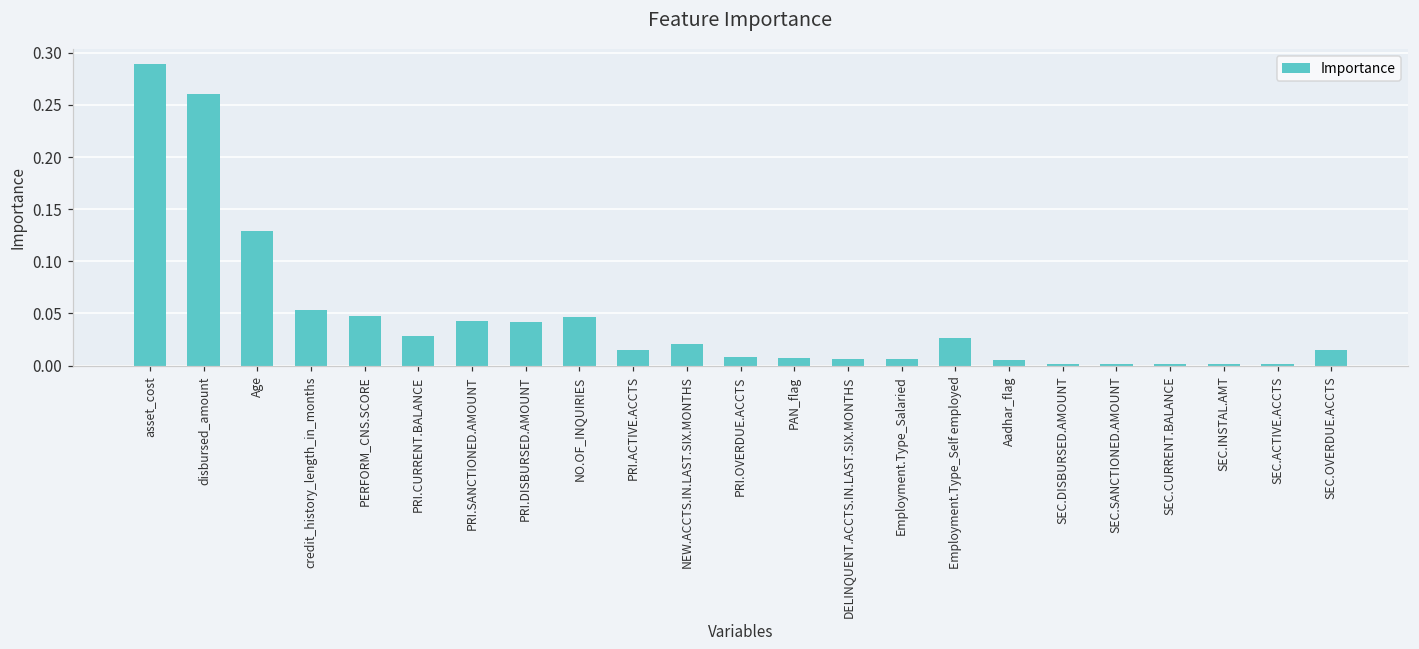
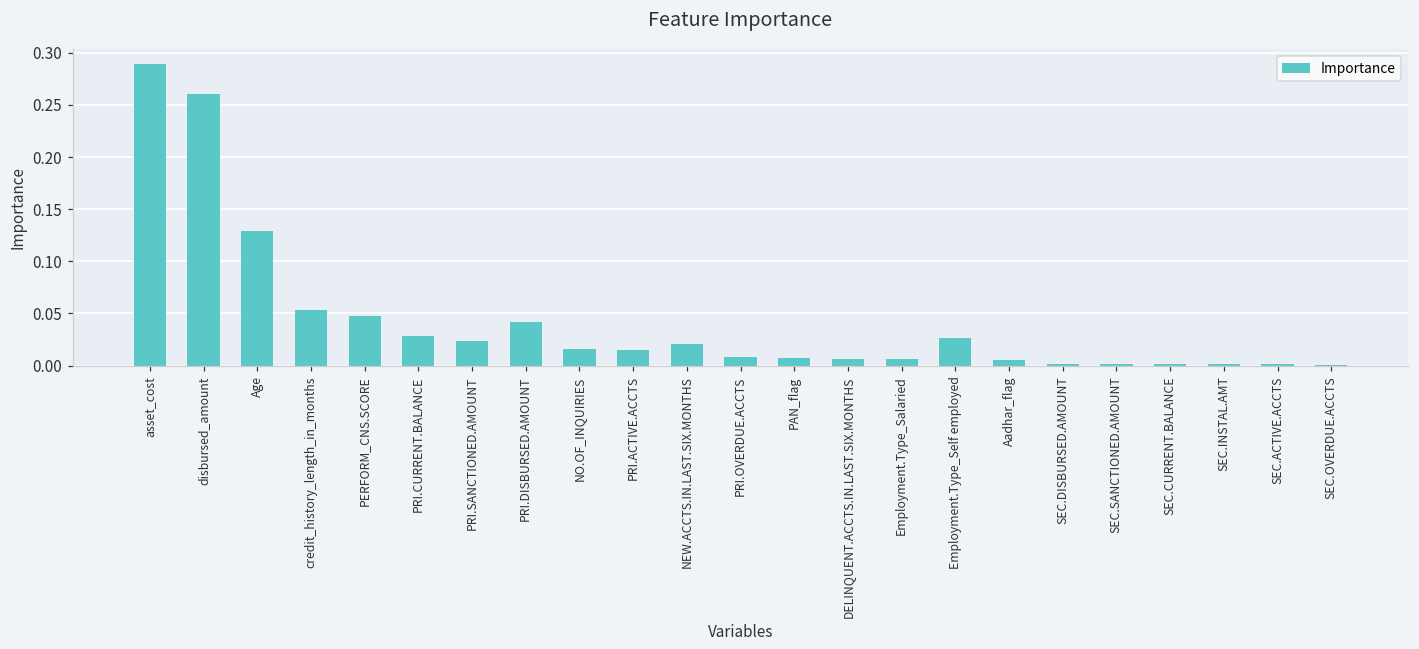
PRI.SANCTIONED.AMOUNT: 0.04 -> 0.02
NO.OF_INQUIRIES: 0.05 -> 0.02
SEC.OVERDUE.ACCTS: 0.01 -> 0.00
